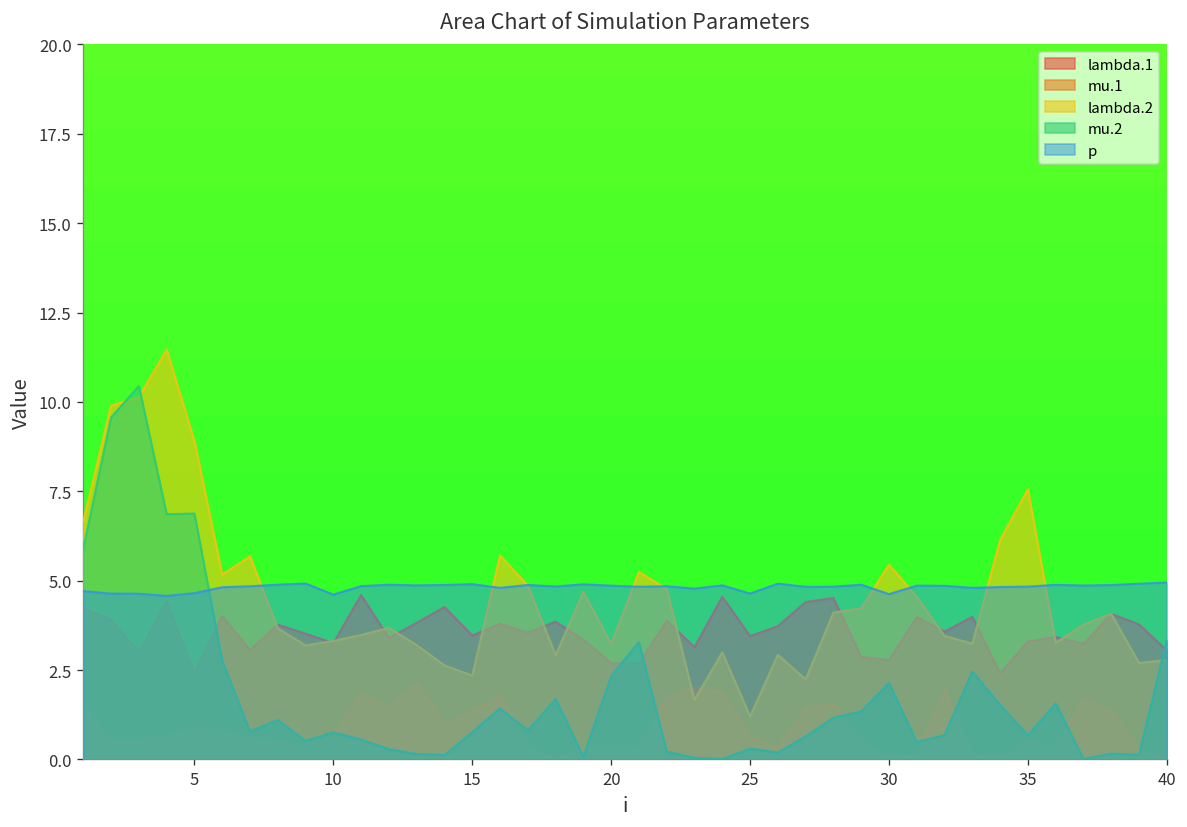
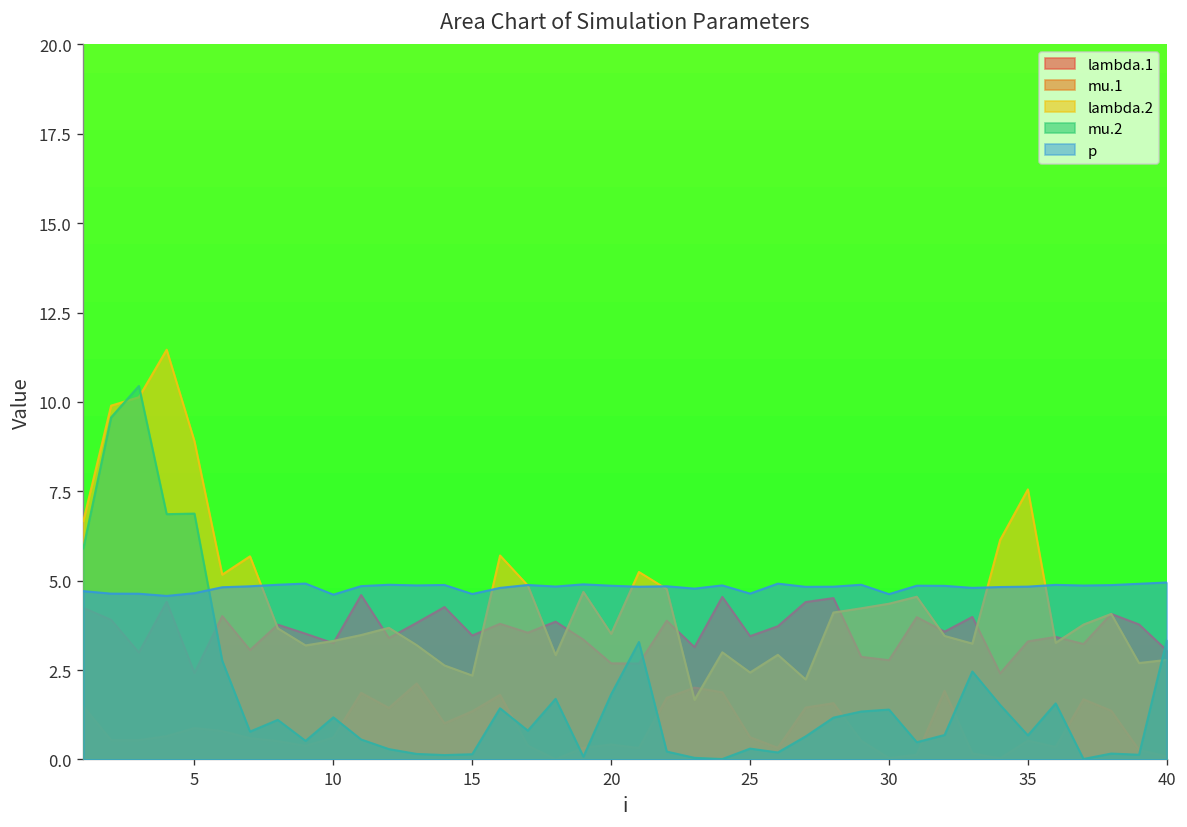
mu.2, 10: 0.8 -> 1.2
mu.2, 15: 0.8 -> 0.1
p, 15: 4.9 -> 4.6
lambda.2, 20: 3.2 -> 3.5
mu.2, 20: 2.3 -> 1.8
lambda.2, 25: 1.2 -> 2.4
lambda.2, 30: 5.4 -> 4.4
mu.2, 30: 2.1 -> 1.4
